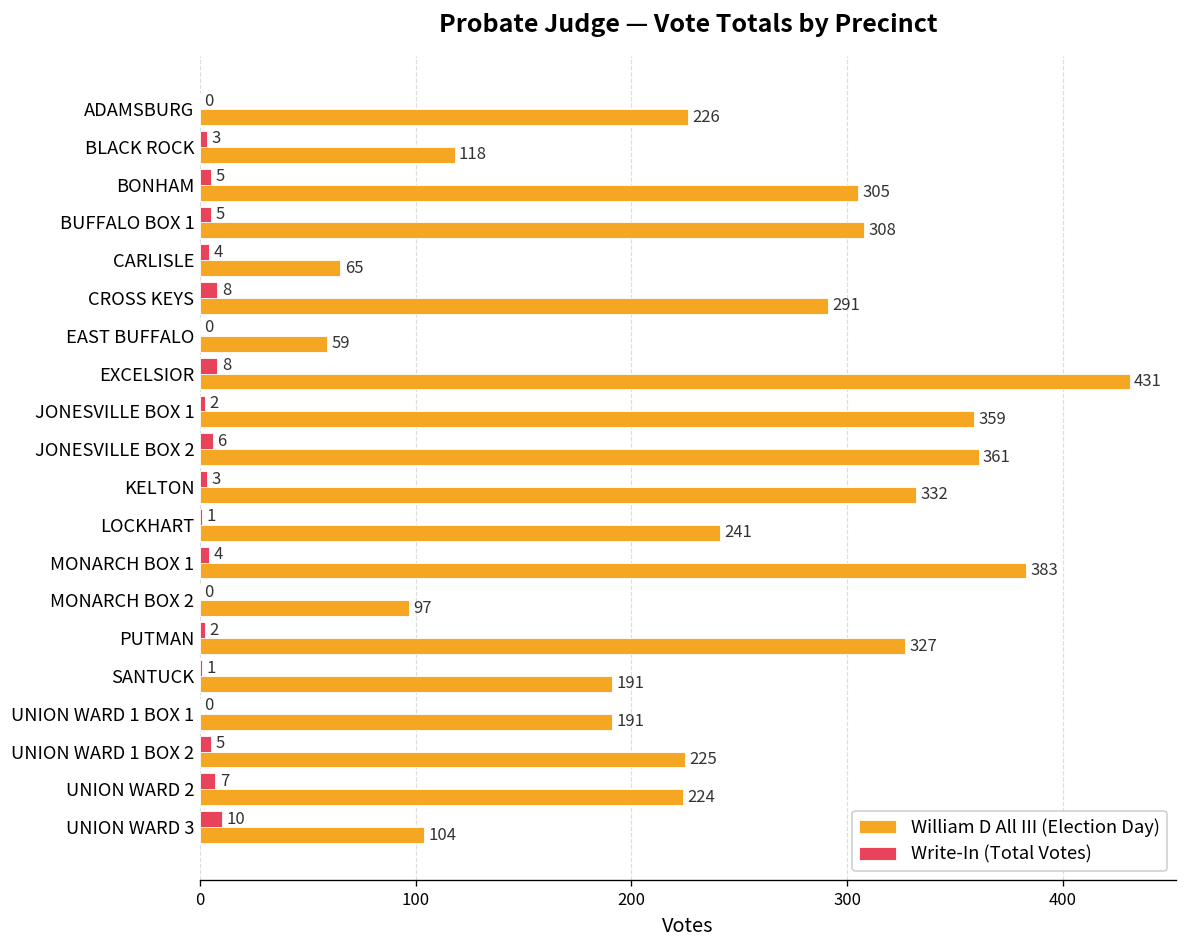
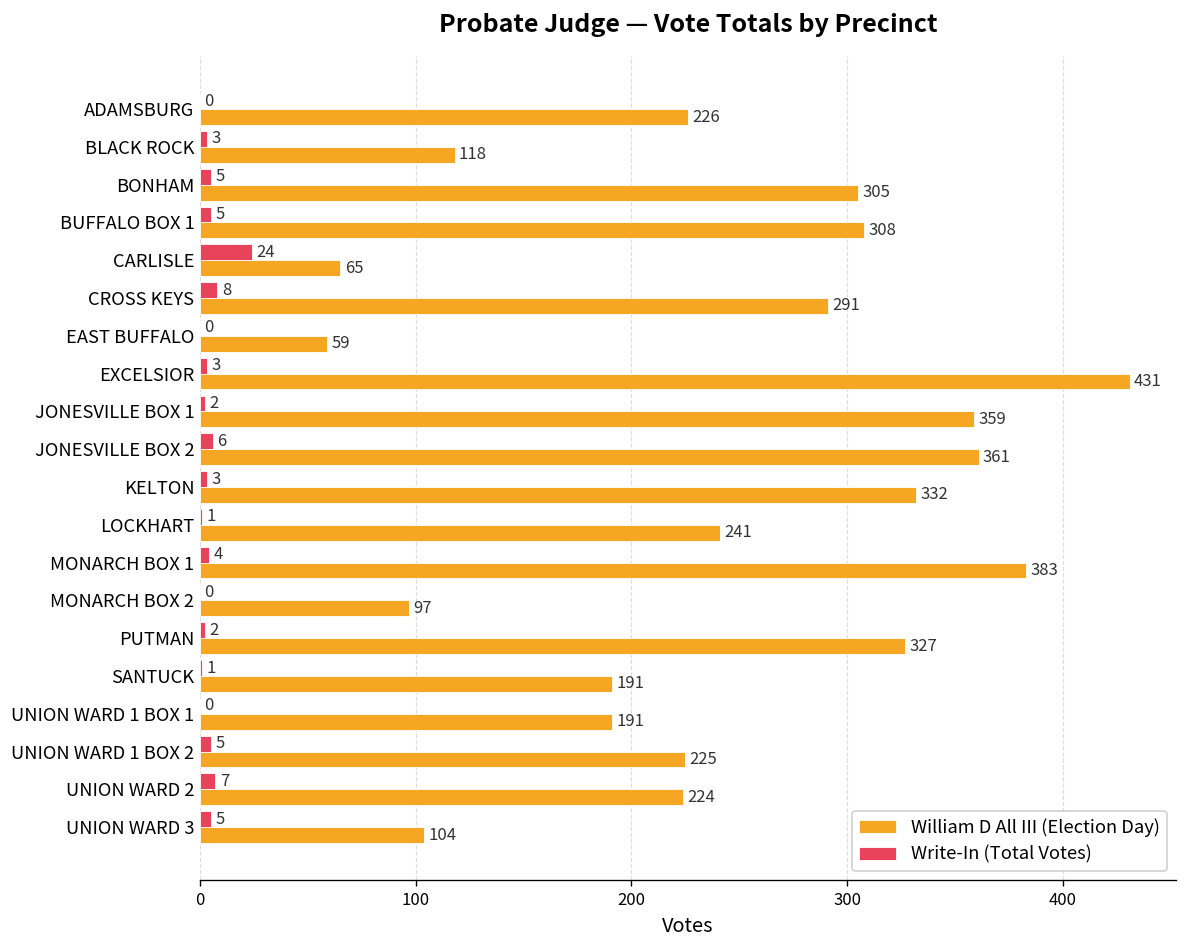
Write-In (Total Votes), CARLISLE: 4 -> 24
Write-In (Total Votes), EXCELSIOR: 8 -> 3
Write-In (Total Votes), UNION WARD 3: 10 -> 5
